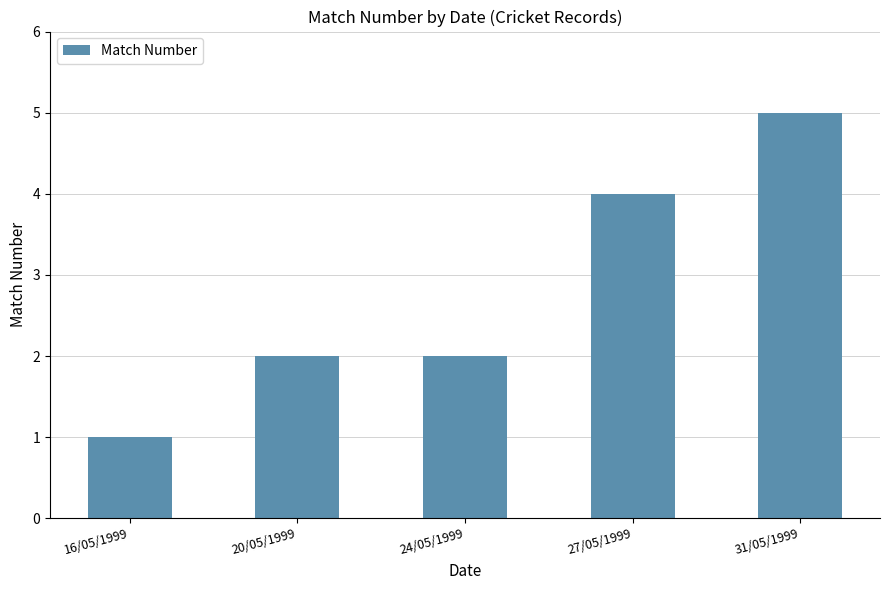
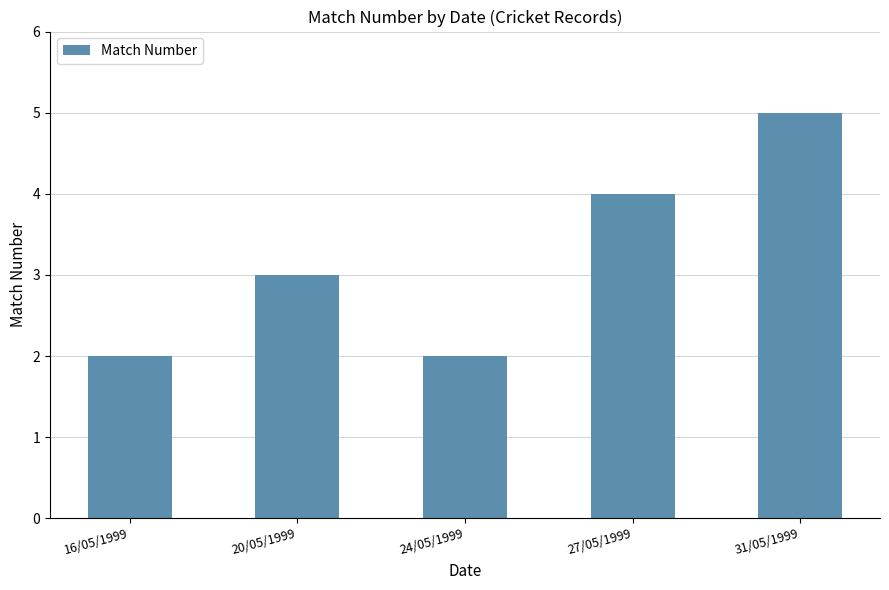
16/05/1999: 1 -> 2
20/05/1999: 2 -> 3
